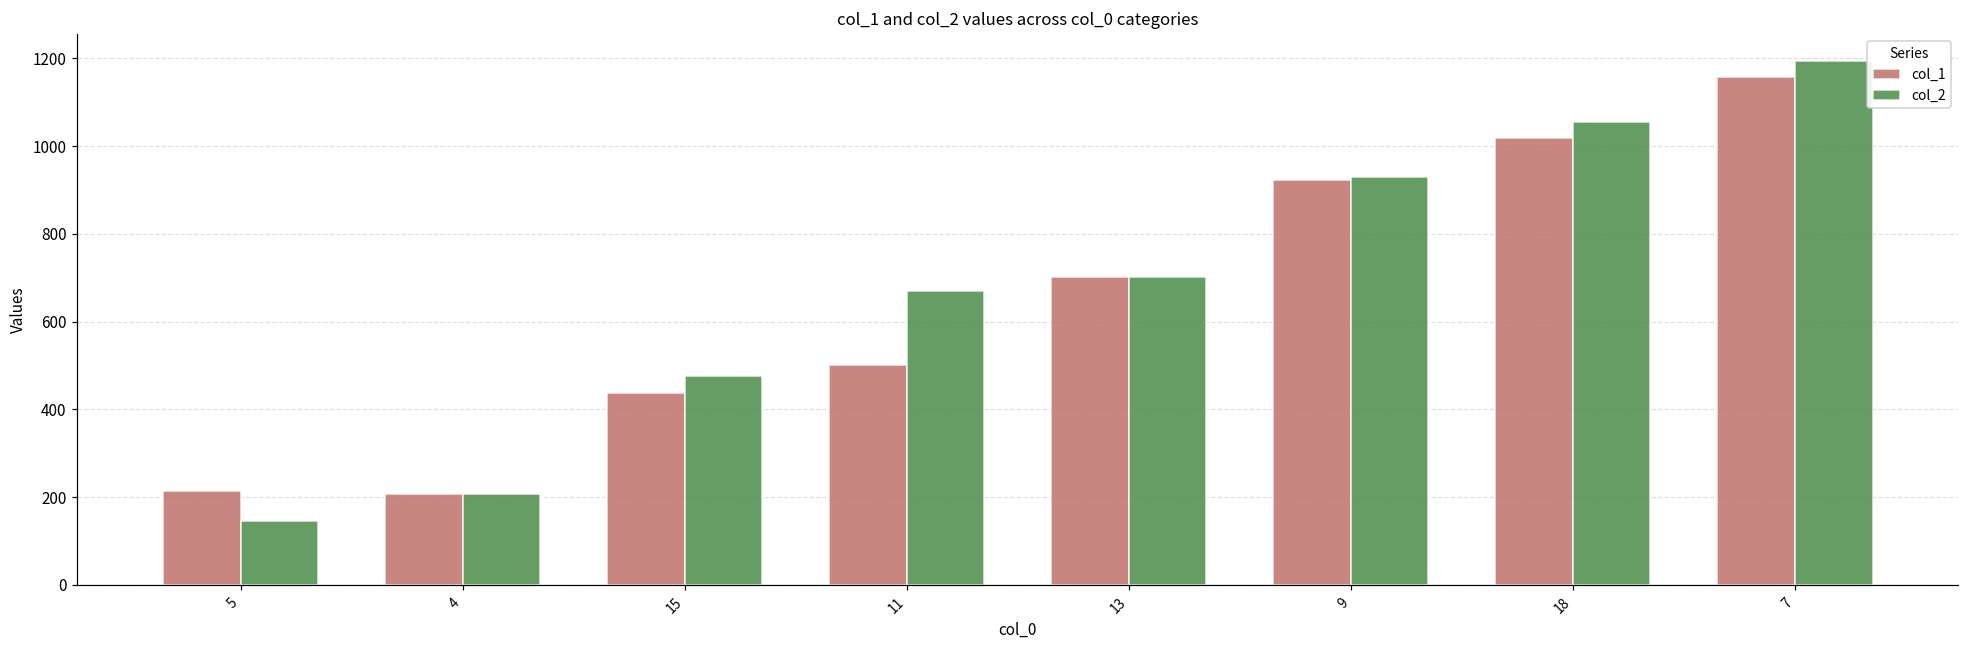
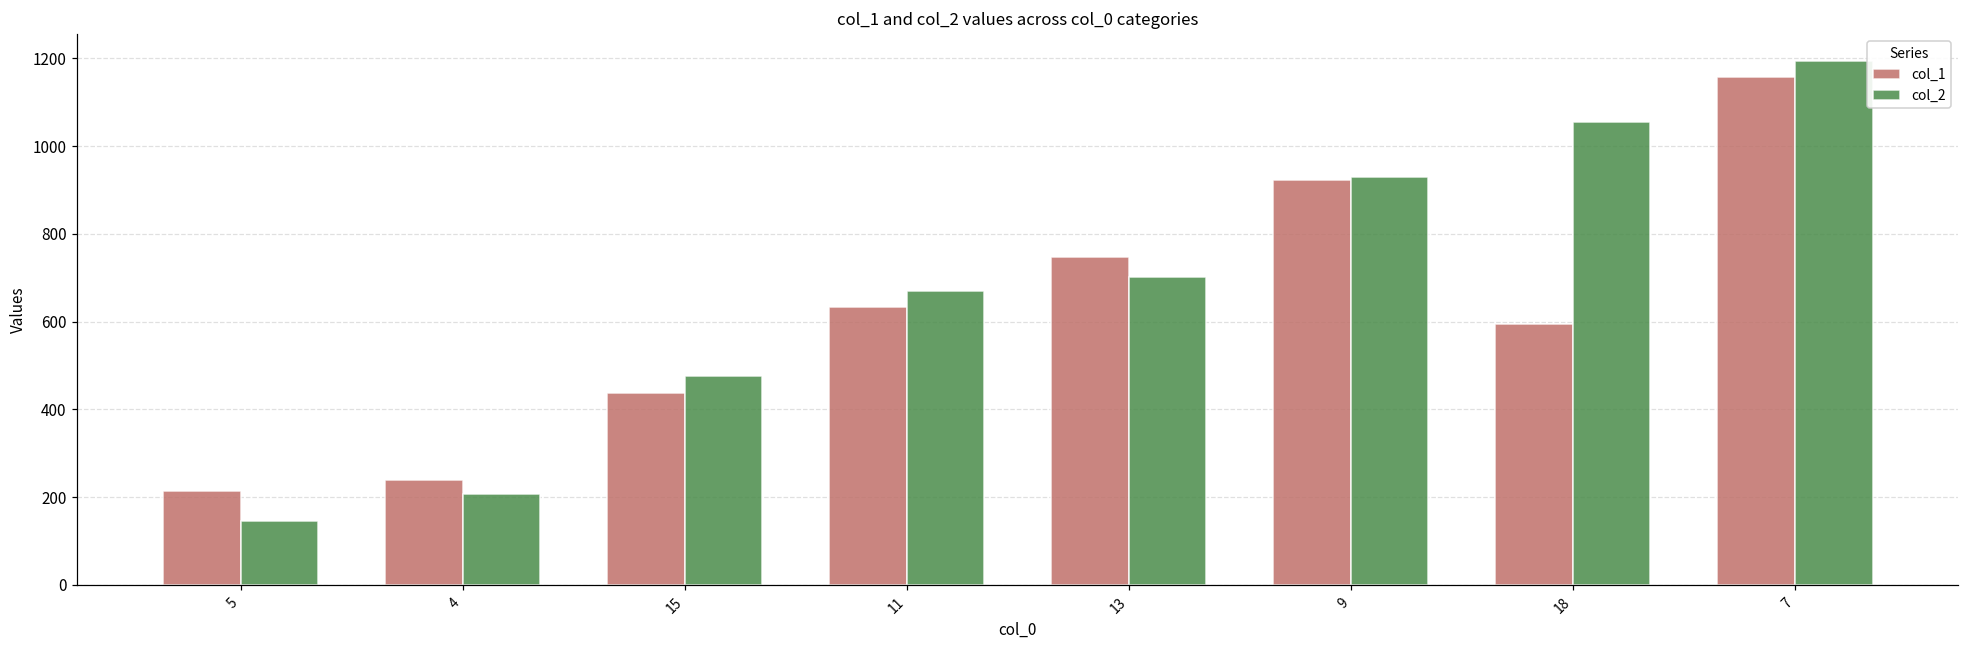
col_1, 4: 210 -> 240
col_1, 11: 500 -> 630
col_1, 13: 700 -> 750
col_1, 18: 1020 -> 590
